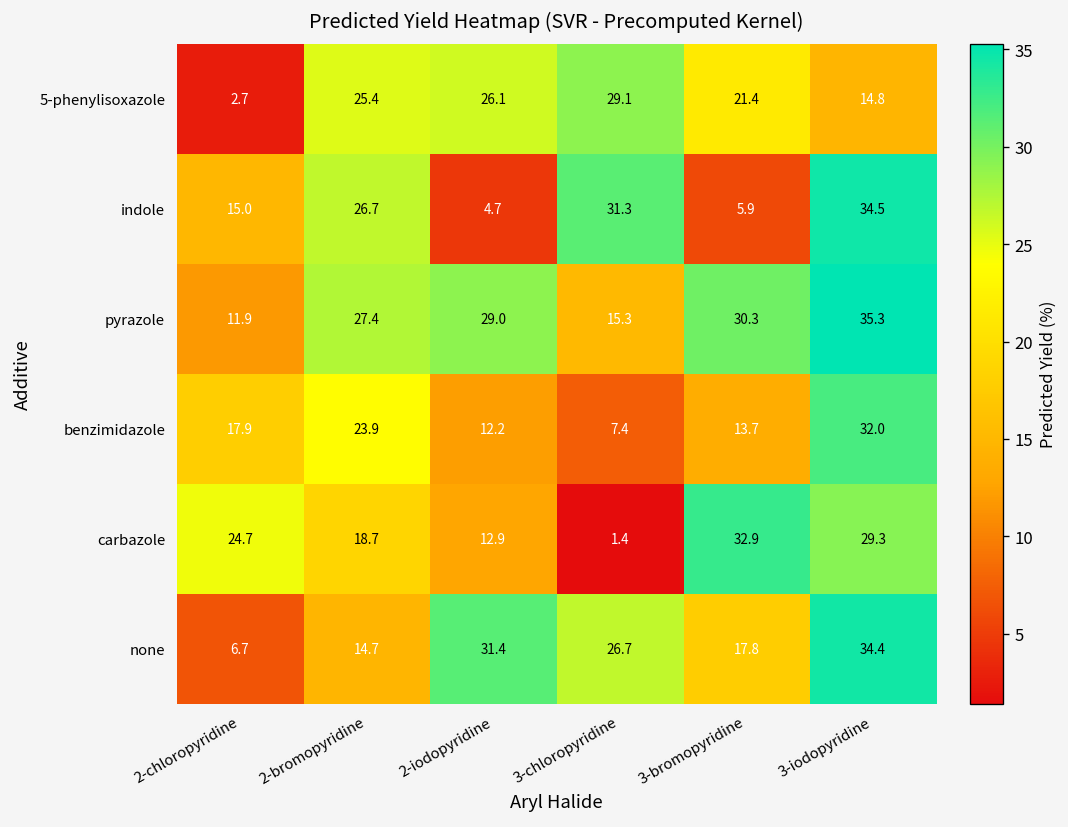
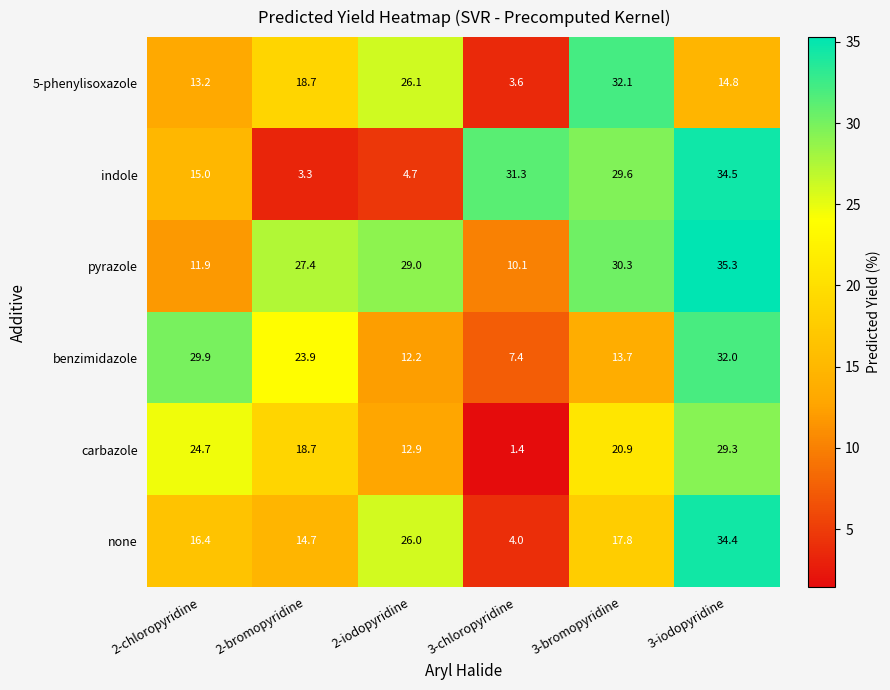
5-phenylisoxazole, 2-chloropyridine: 2.7 -> 13.2
5-phenylisoxazole, 2-bromopyridine: 25.4 -> 18.7
5-phenylisoxazole, 3-chloropyridine: 29.1 -> 3.6
5-phenylisoxazole, 3-bromopyridine: 21.4 -> 32.1
indole, 2-bromopyridine: 26.7 -> 3.3
indole, 3-bromopyridine: 5.9 -> 29.6
pyrazole, 3-chloropyridine: 15.3 -> 10.1
benzimidazole, 2-chloropyridine: 17.9 -> 29.9
carbazole, 3-bromopyridine: 32.9 -> 20.9
none, 2-chloropyridine: 6.7 -> 16.4
none, 2-iodopyridine: 31.4 -> 26.0
none, 3-chloropyridine: 26.7 -> 4.0
